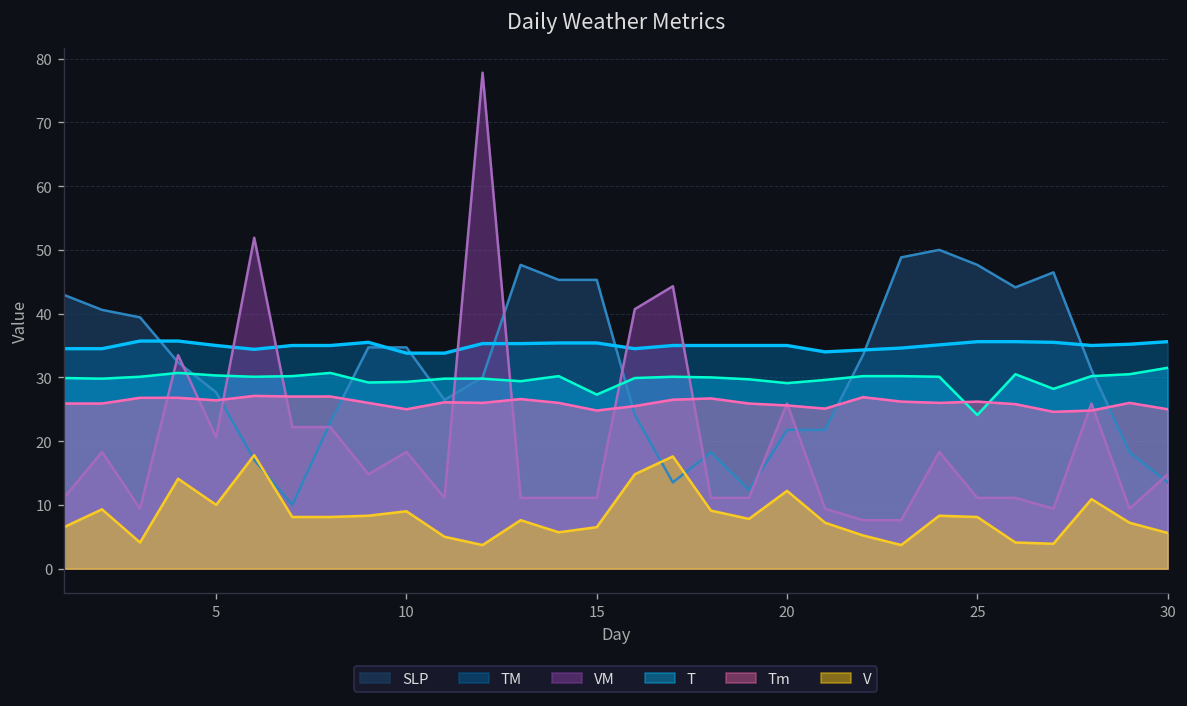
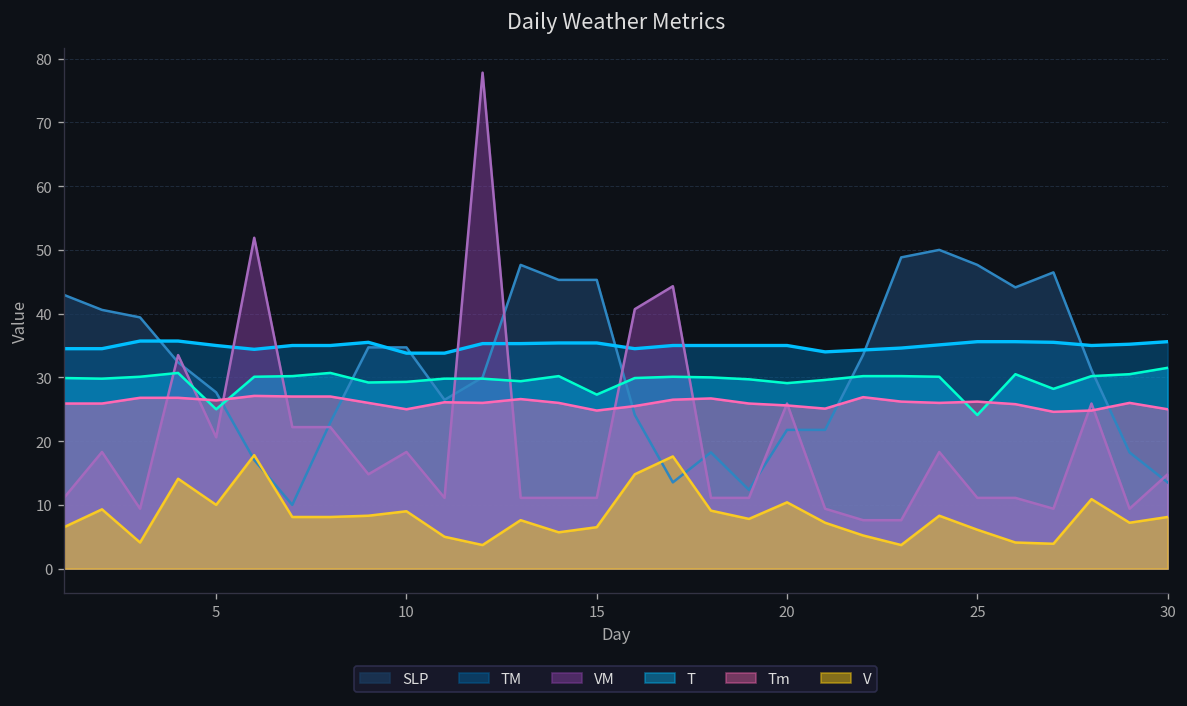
T, 5: 30 -> 25
V, 20: 12 -> 10
V, 25: 8 -> 6
V, 30: 6 -> 8
